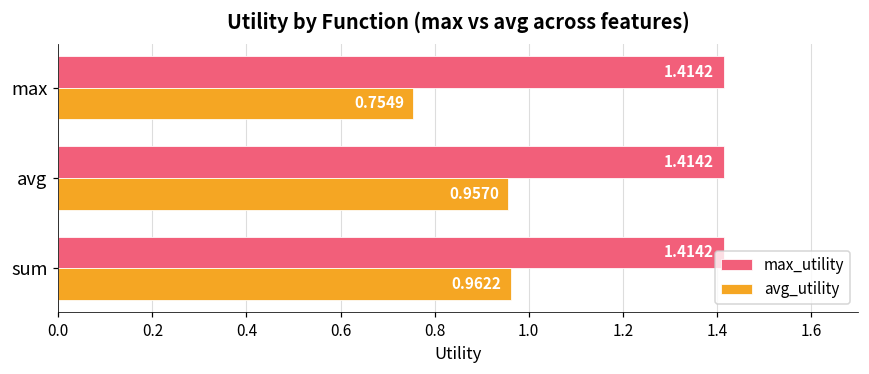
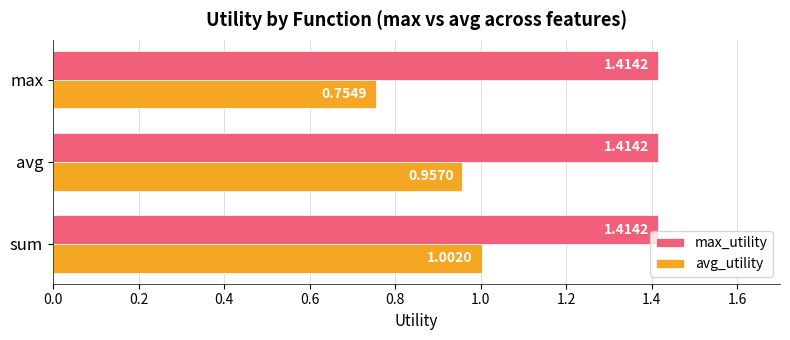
avg_utility, sum: 0.9622 -> 1.0020
